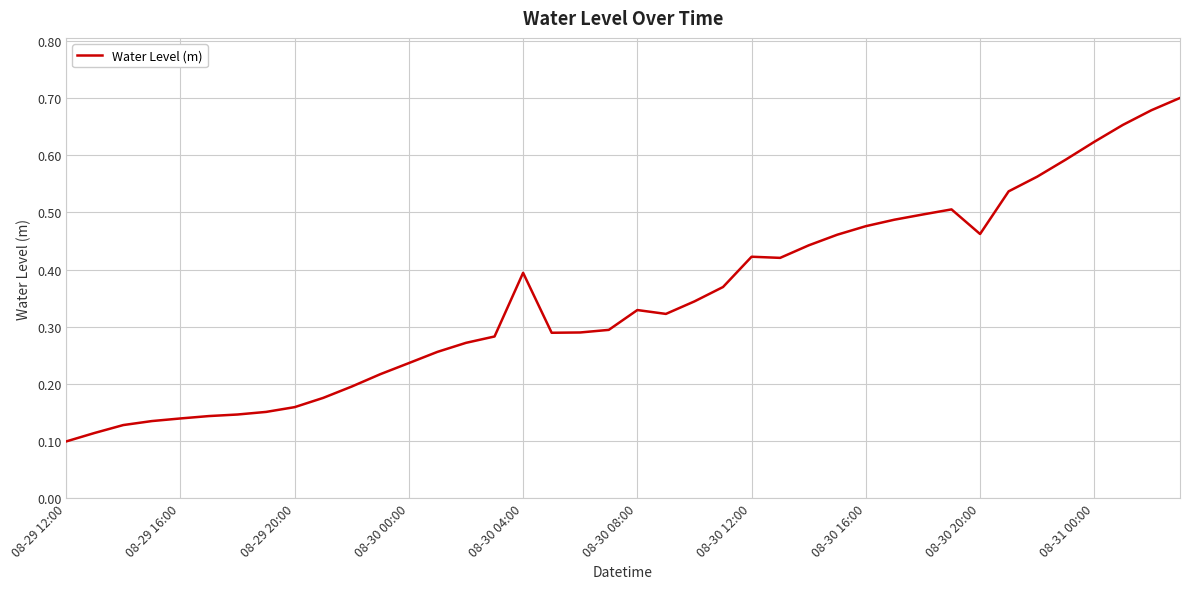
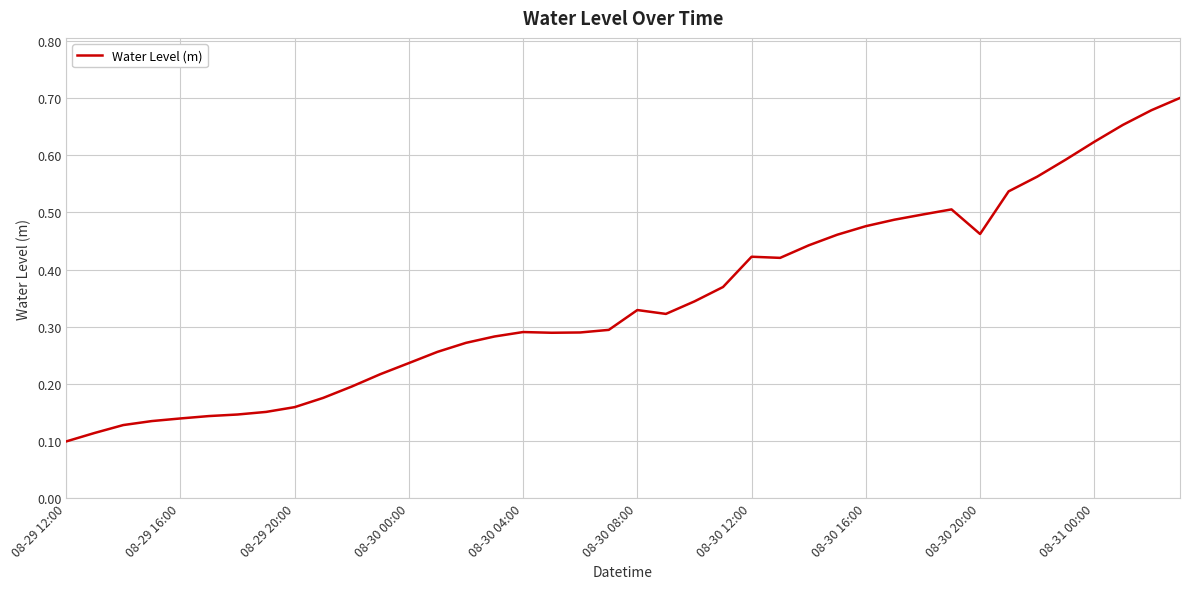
08-30 04:00: 0.39 -> 0.29
